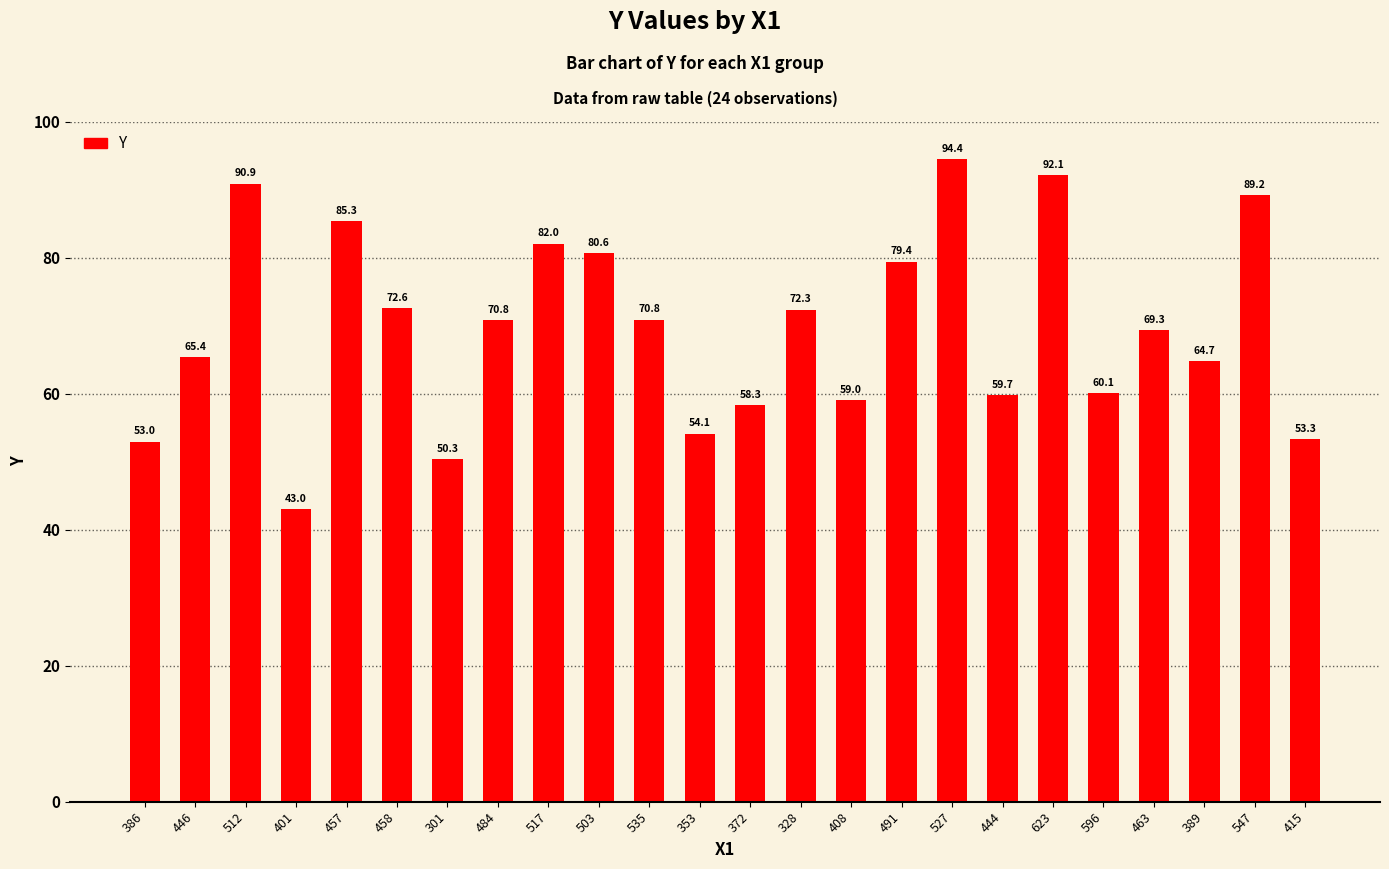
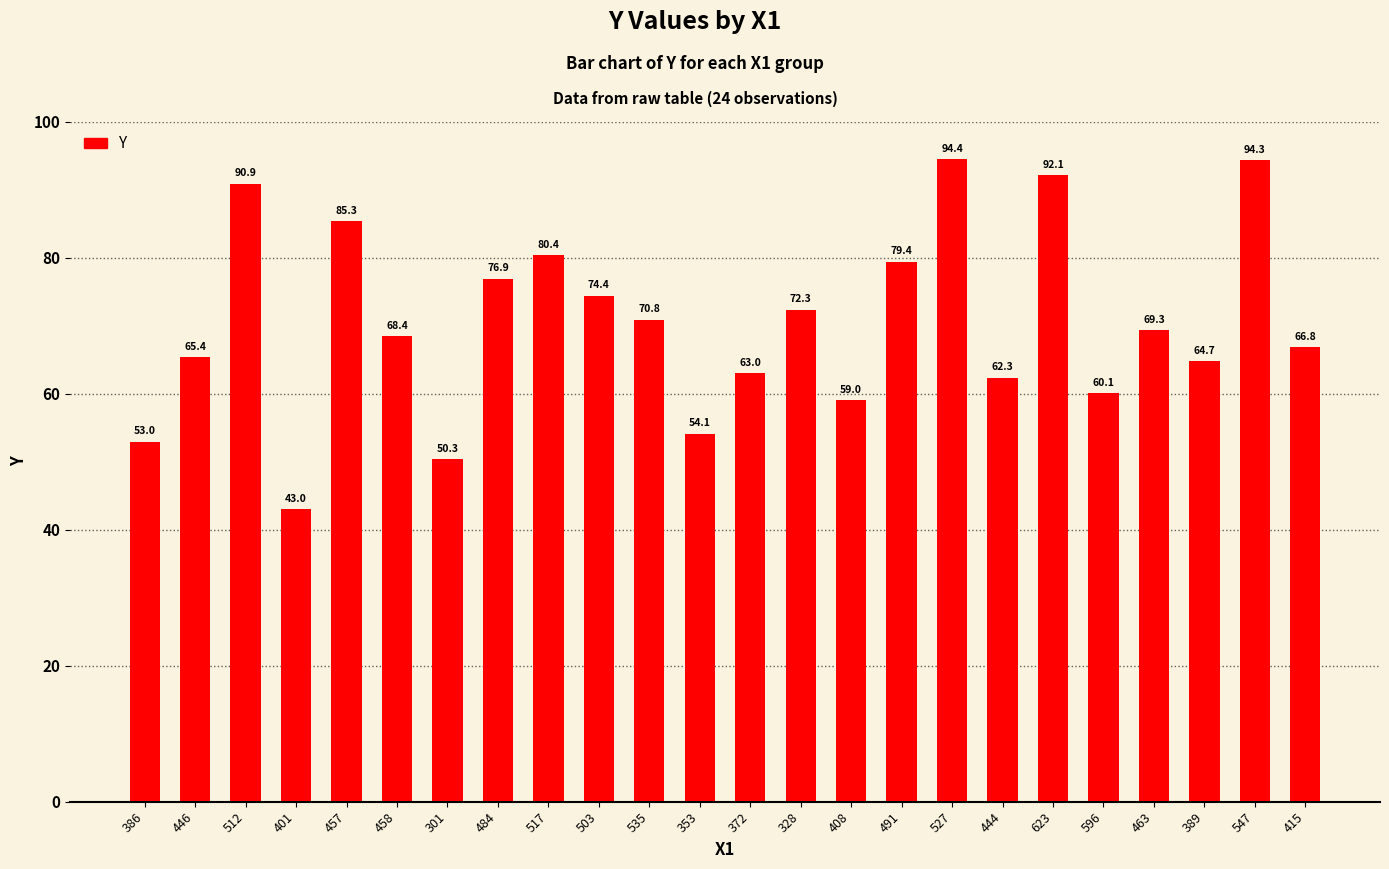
458: 72.6 -> 68.4
484: 70.8 -> 76.9
517: 82.0 -> 80.4
503: 80.6 -> 74.4
372: 58.3 -> 63.0
444: 59.7 -> 62.3
547: 89.2 -> 94.3
415: 53.3 -> 66.8
